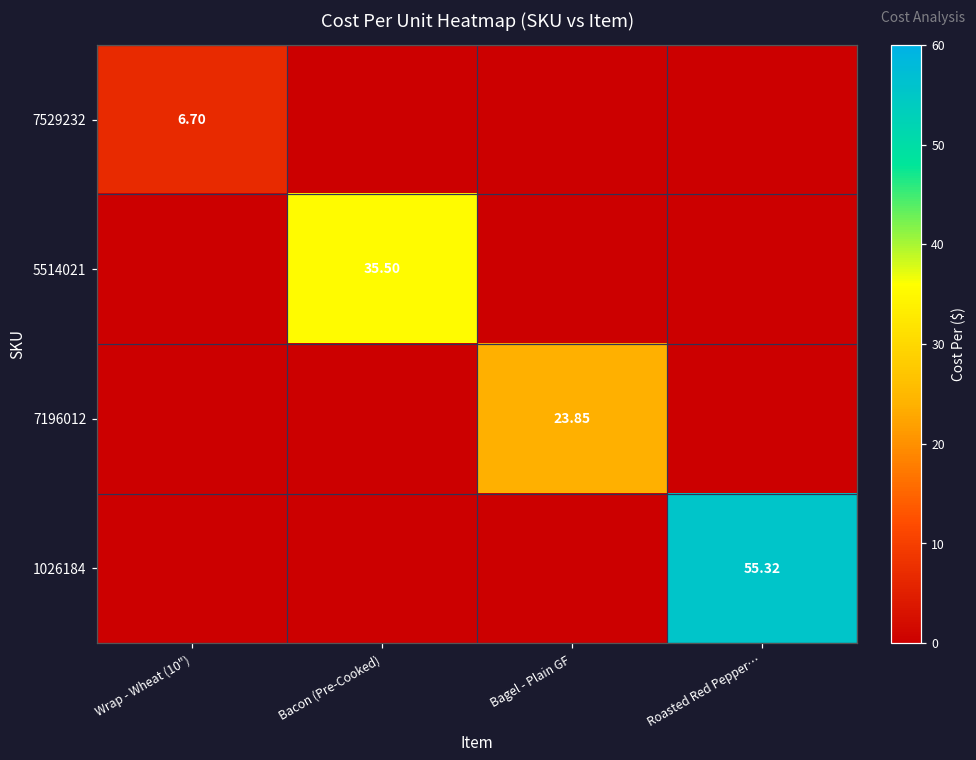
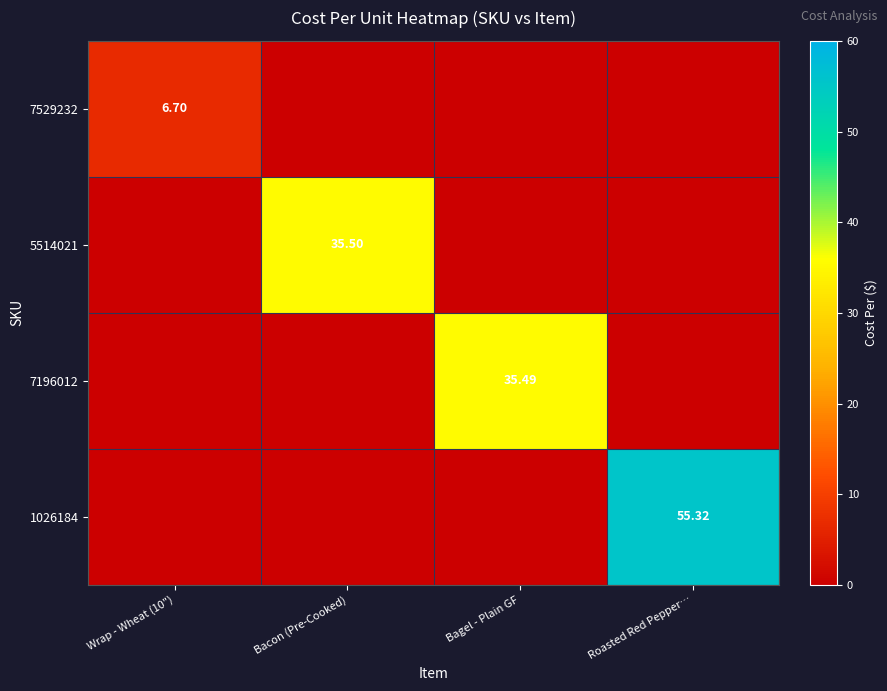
7196012, Bagel - Plain GF: 23.85 -> 35.49
